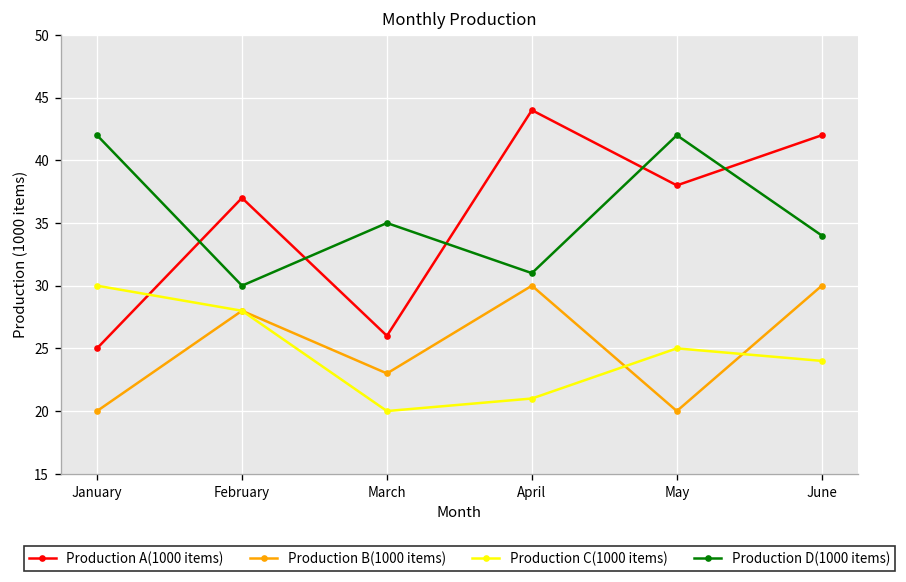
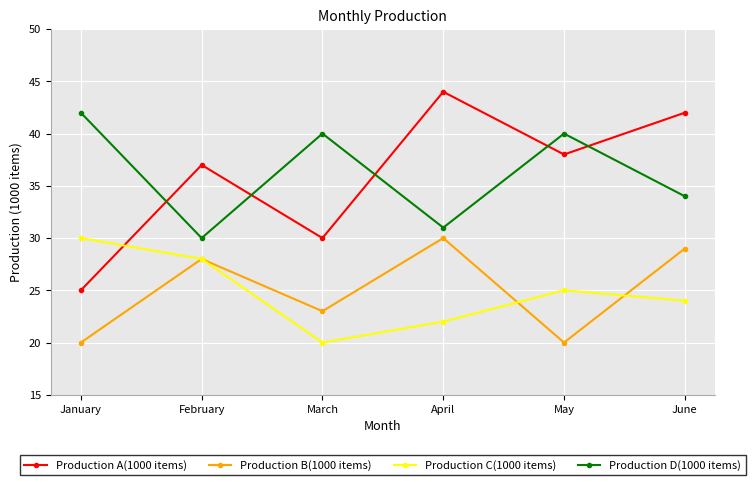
Production A(1000 items), March: 26 -> 30
Production D(1000 items), March: 35 -> 40
Production C(1000 items), April: 21 -> 22
Production D(1000 items), May: 42 -> 40
Production B(1000 items), June: 30 -> 29
